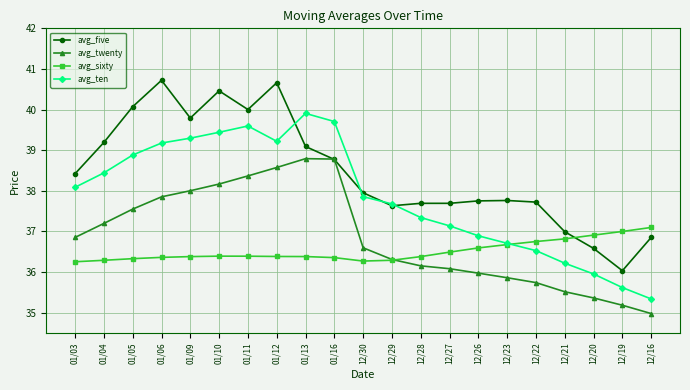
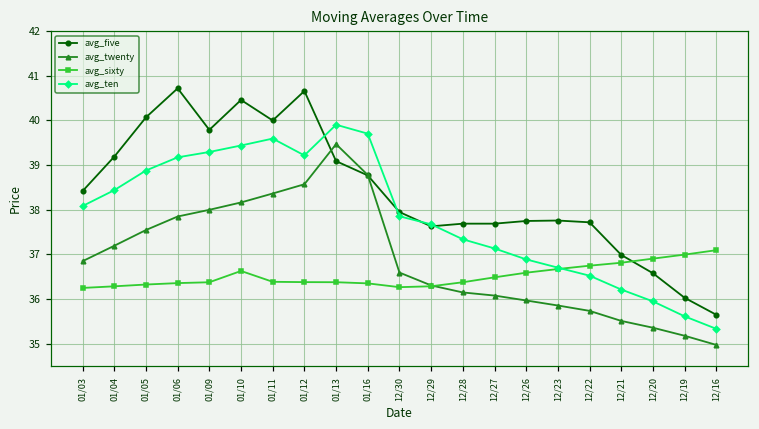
avg_sixty, 01/10: 36.4 -> 36.6
avg_twenty, 01/13: 38.8 -> 39.5
avg_five, 12/16: 36.9 -> 35.7
